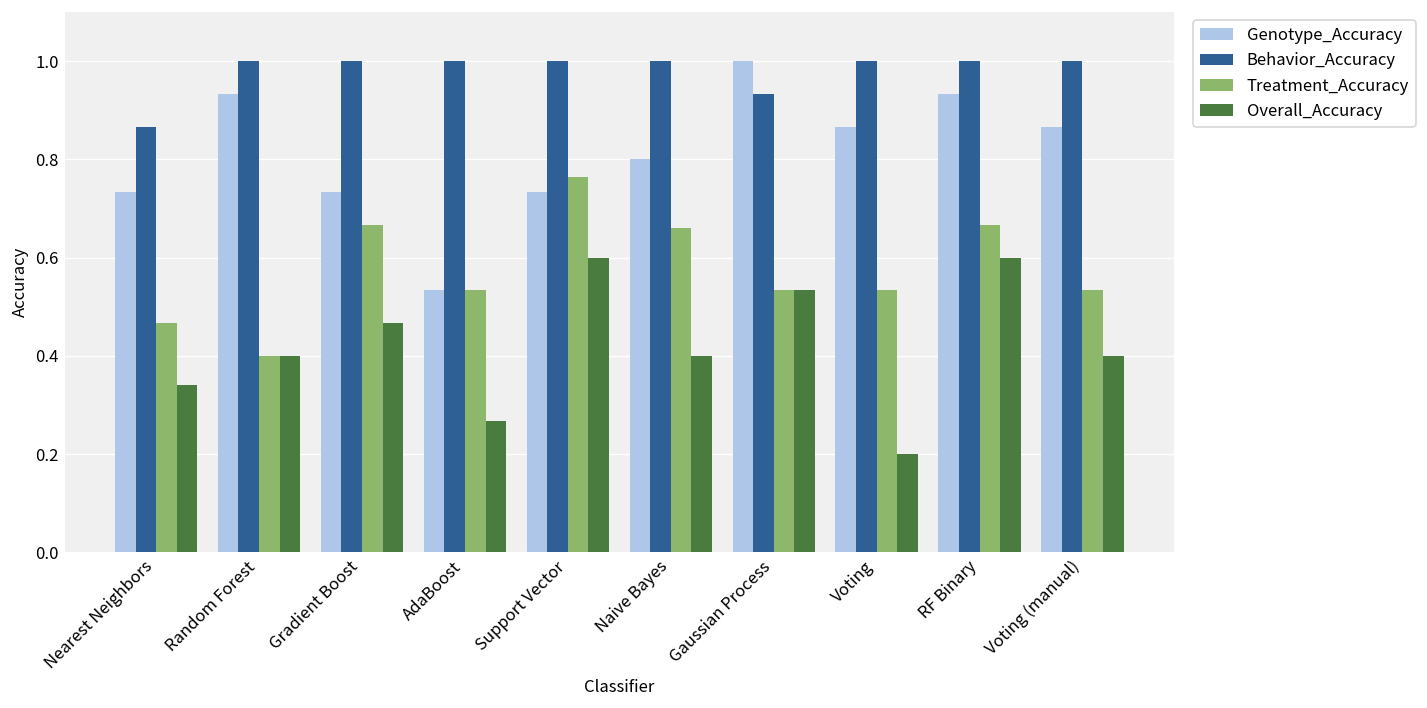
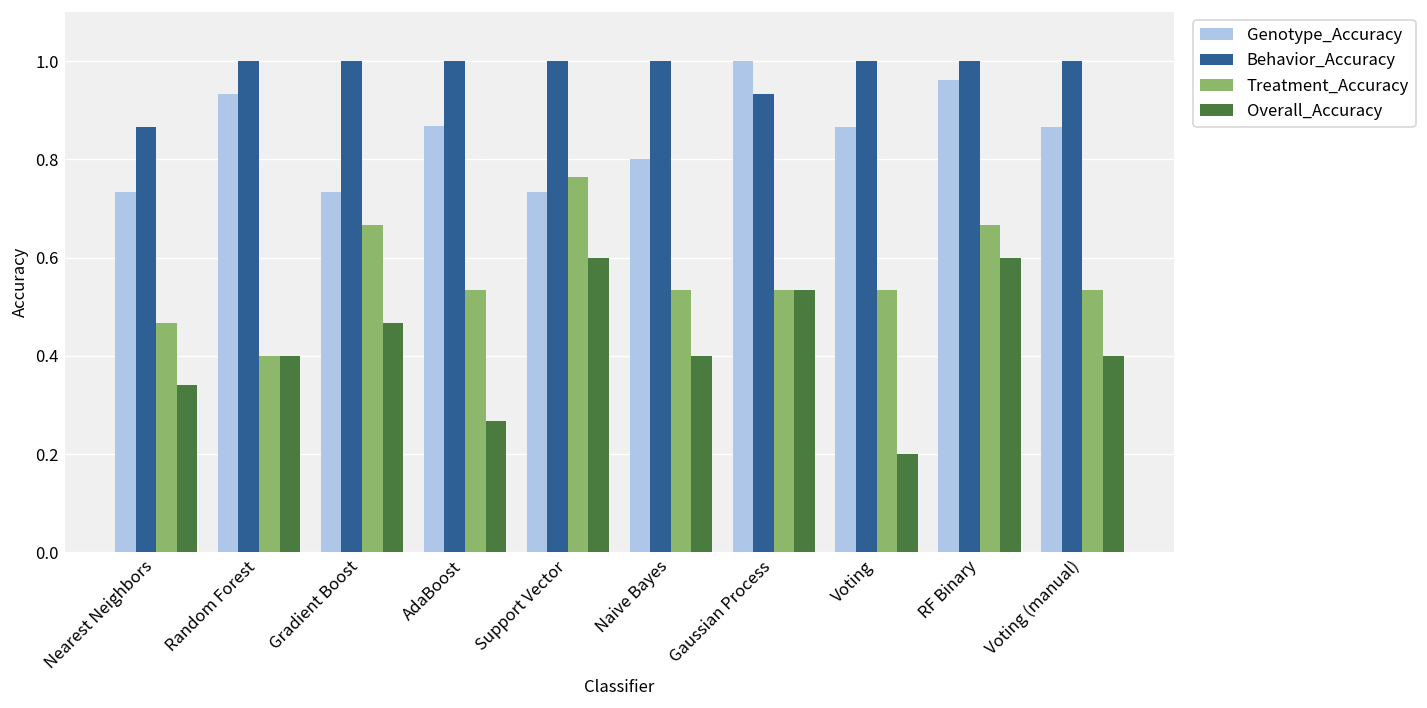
Genotype_Accuracy, AdaBoost: 0.53 -> 0.87
Treatment_Accuracy, Naive Bayes: 0.66 -> 0.53
Genotype_Accuracy, RF Binary: 0.93 -> 0.96
